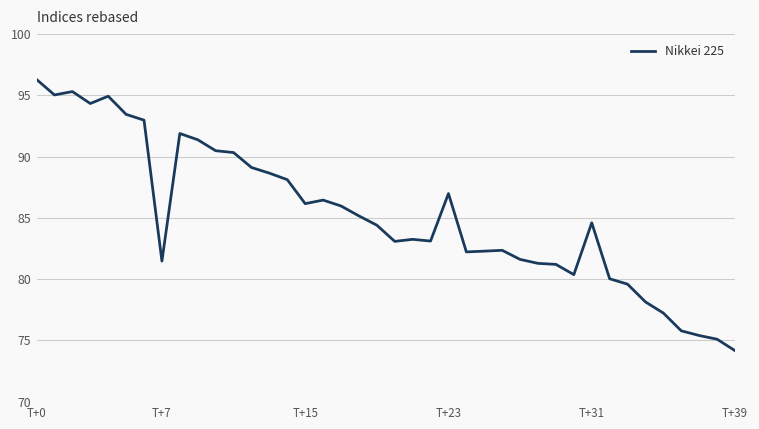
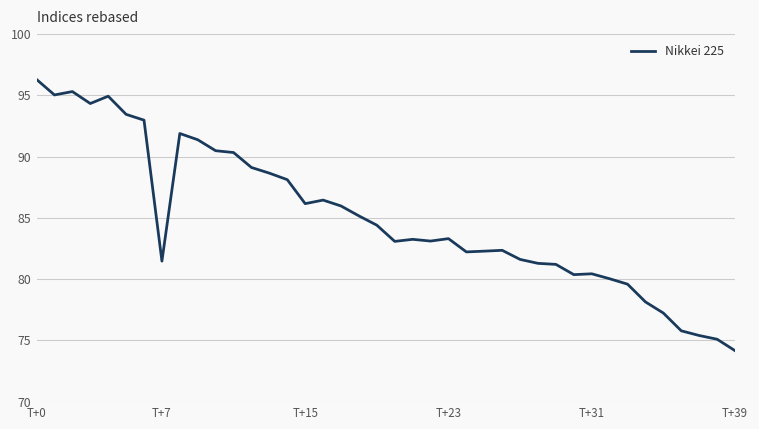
T+23: 87.0 -> 83.3
T+31: 84.6 -> 80.4
